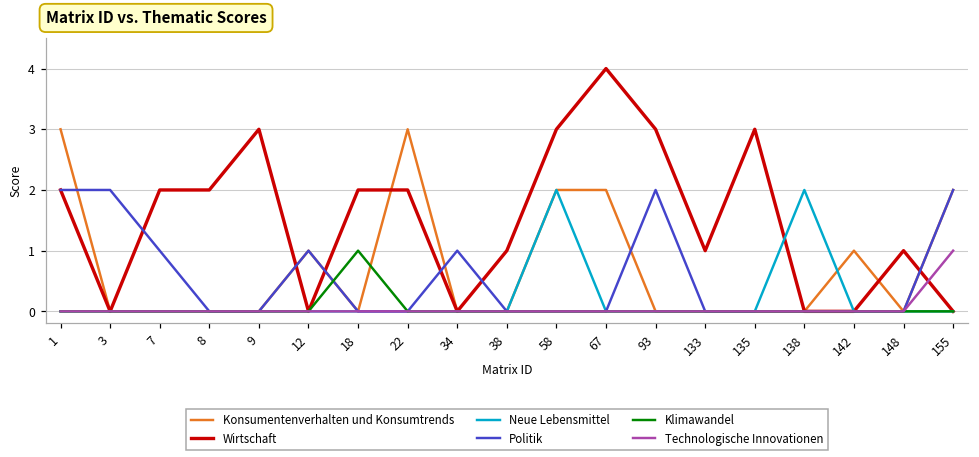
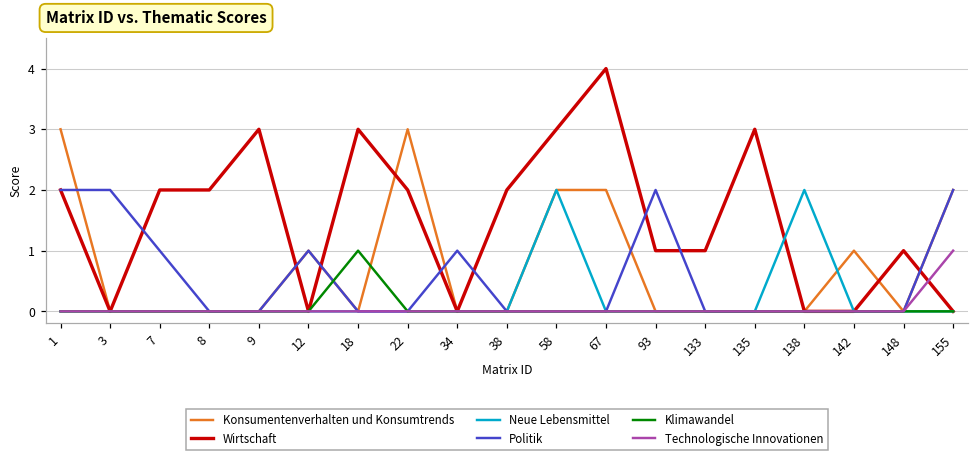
Wirtschaft, 18: 2 -> 3
Wirtschaft, 38: 1 -> 2
Wirtschaft, 93: 3 -> 1
